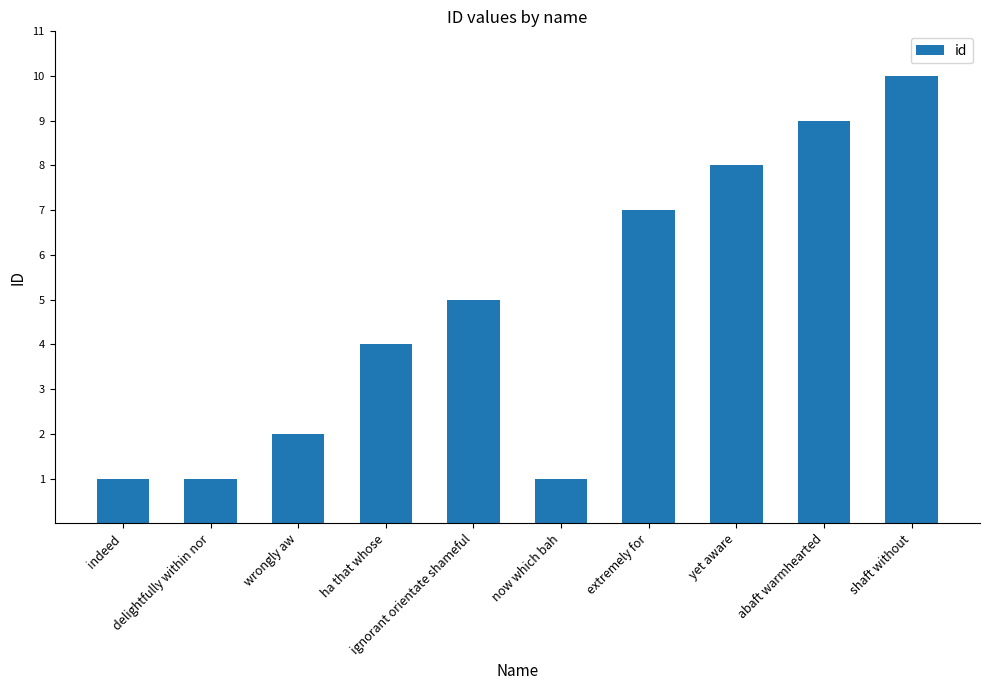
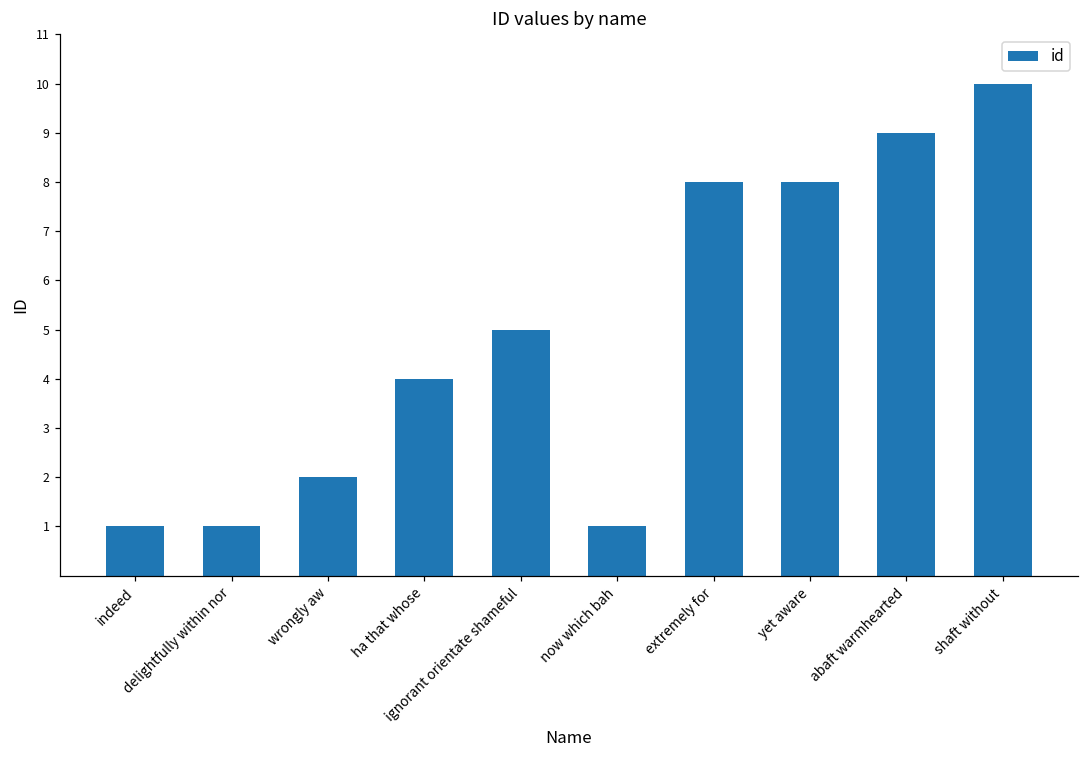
extremely for: 7 -> 8
